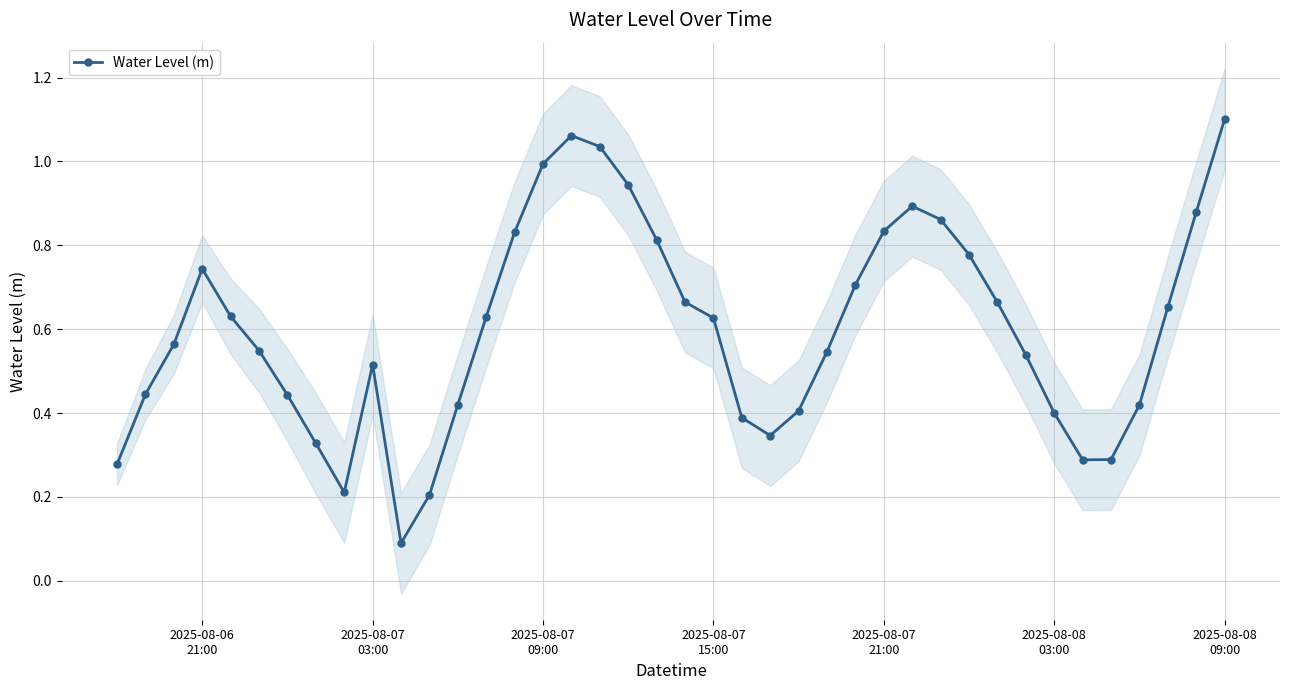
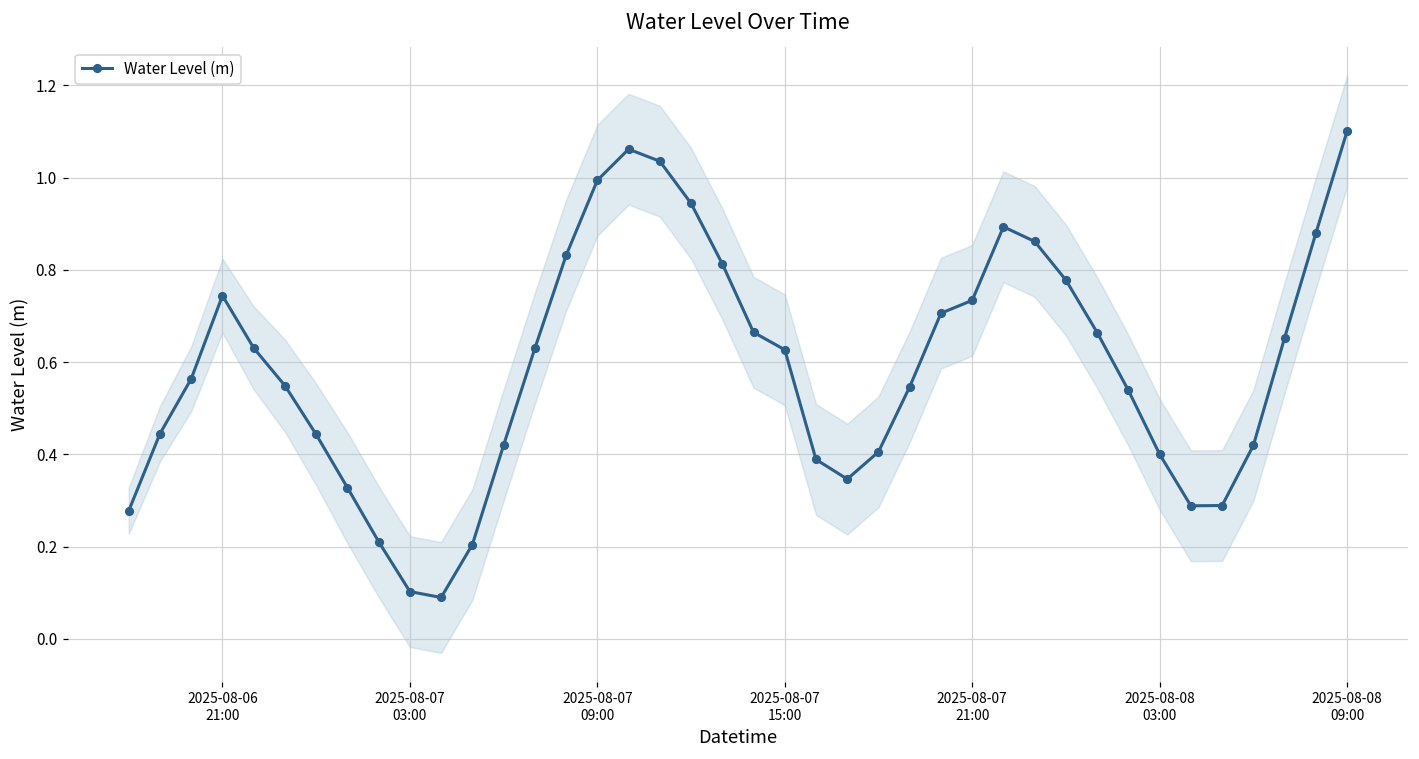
Water Level (m), 2025-08-07 03:00: 0.52 -> 0.10
Water Level (m), 2025-08-07 21:00: 0.83 -> 0.73
